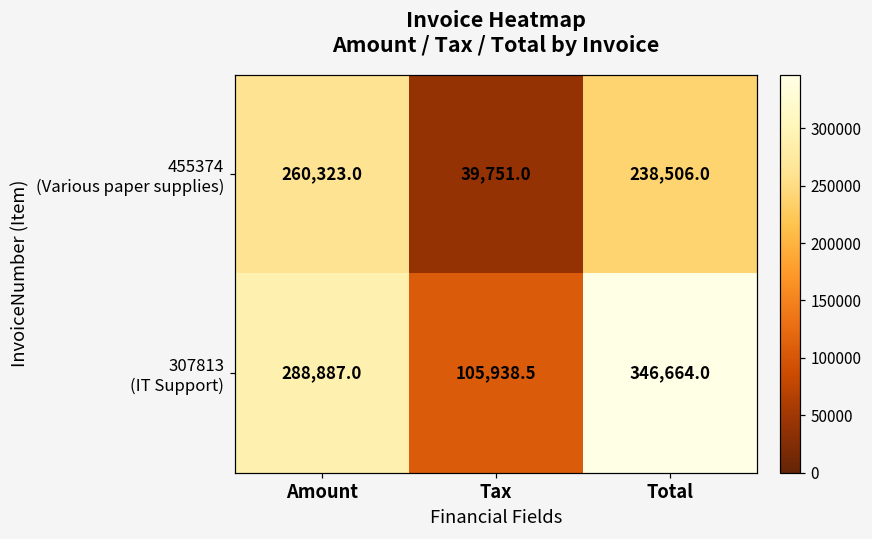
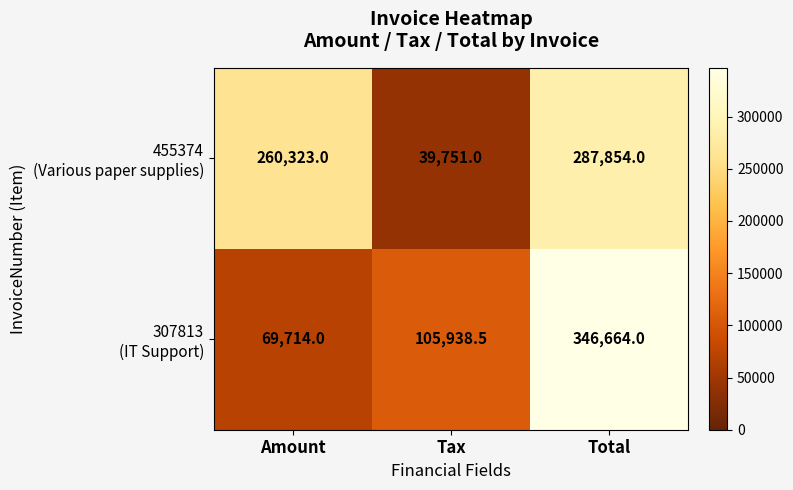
455374 (Various paper supplies), Total: 238,506.0 -> 287,854.0
307813 (IT Support), Amount: 288,887.0 -> 69,714.0
